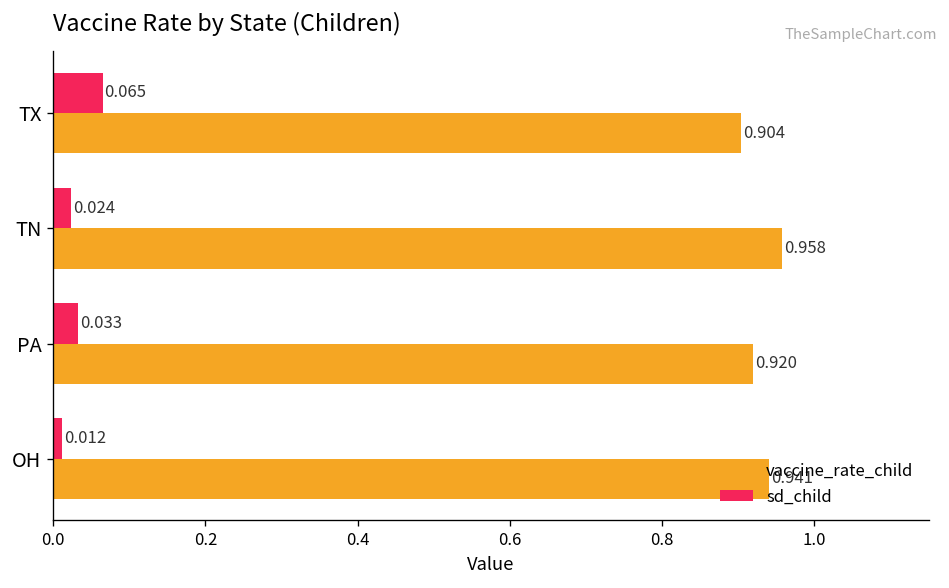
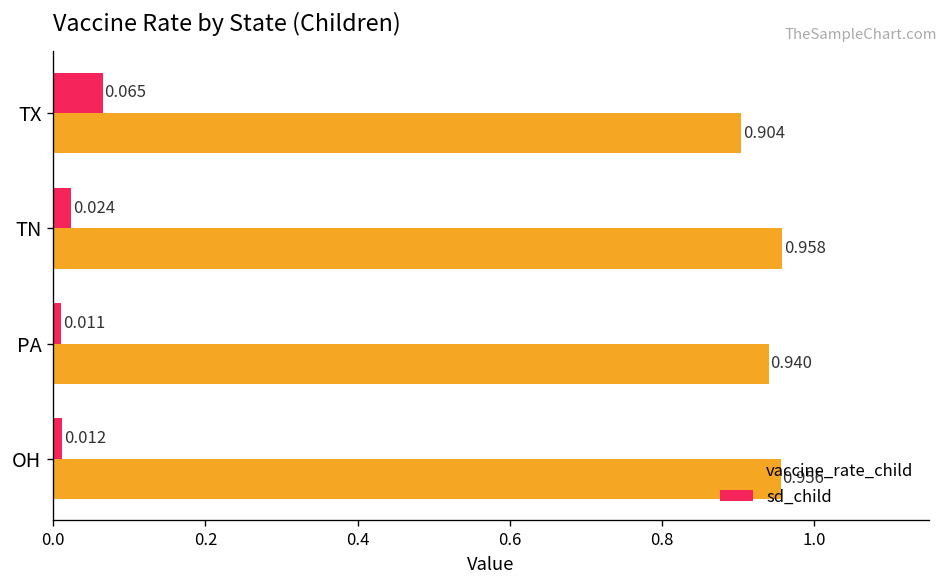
sd_child, PA: 0.033 -> 0.011
vaccine_rate_child, PA: 0.920 -> 0.940
vaccine_rate_child, OH: 0.941 -> 0.956
